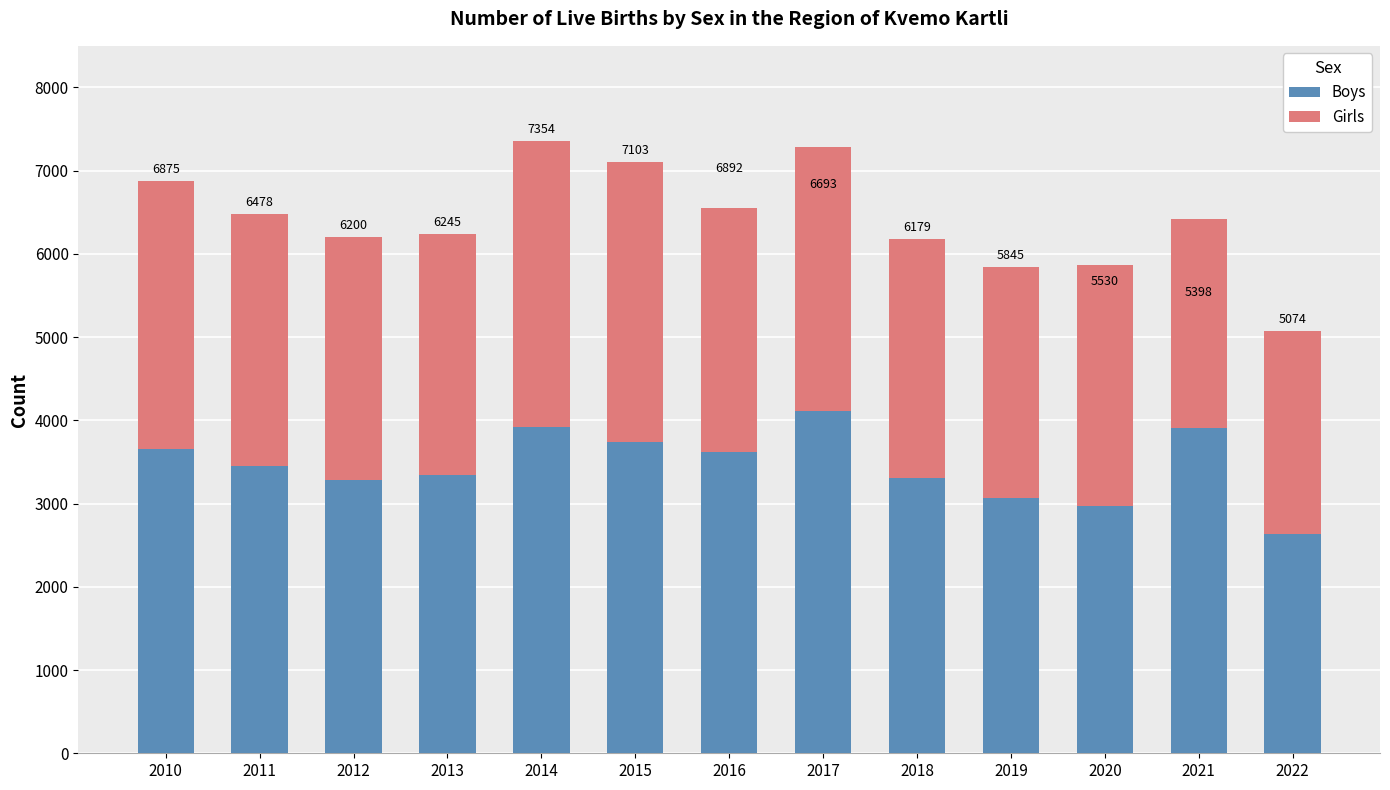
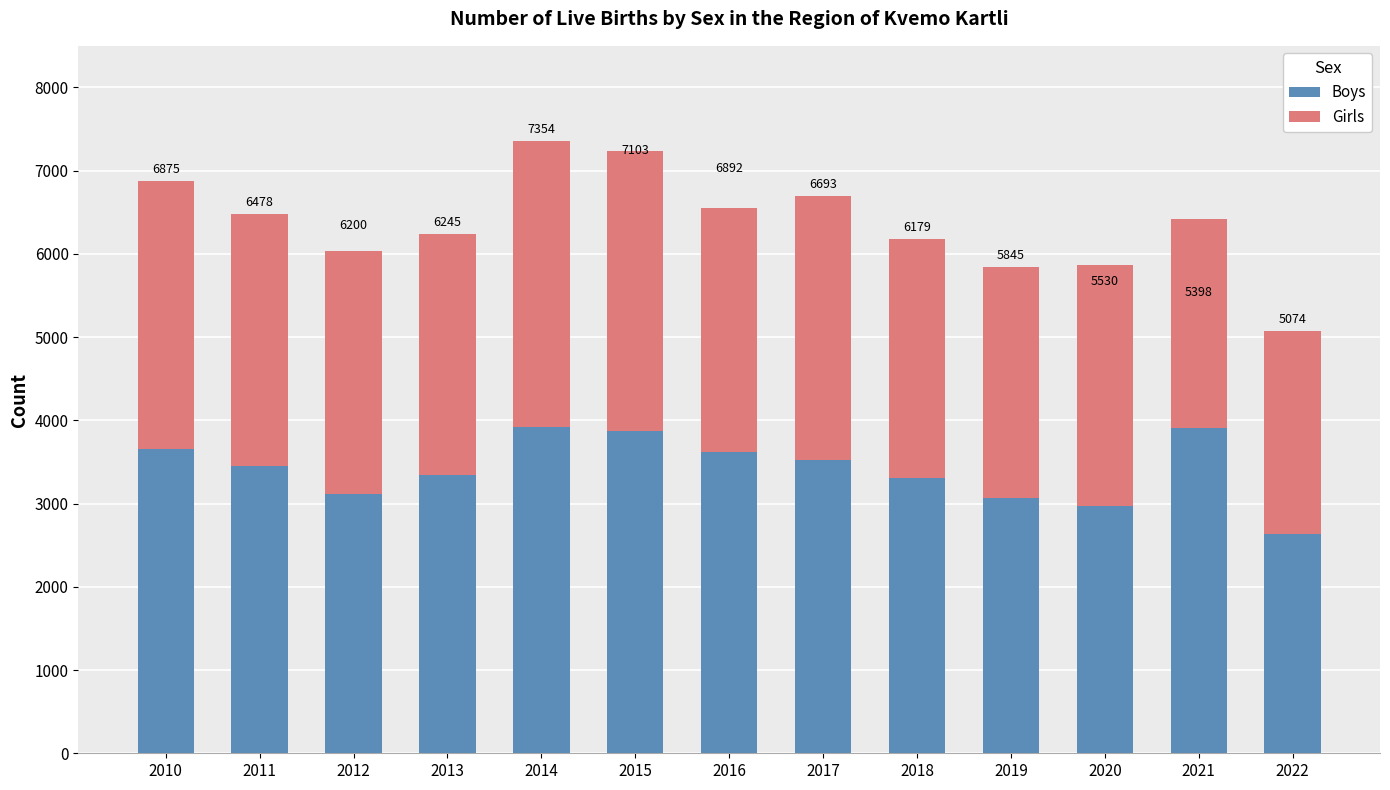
Boys, 2012: 3300 -> 3100
Boys, 2015: 3700 -> 3900
Boys, 2017: 4100 -> 3500
